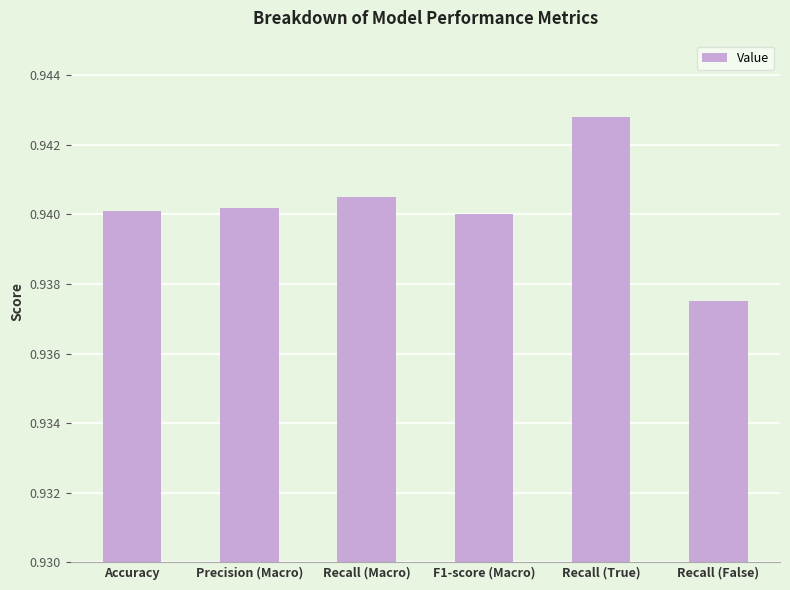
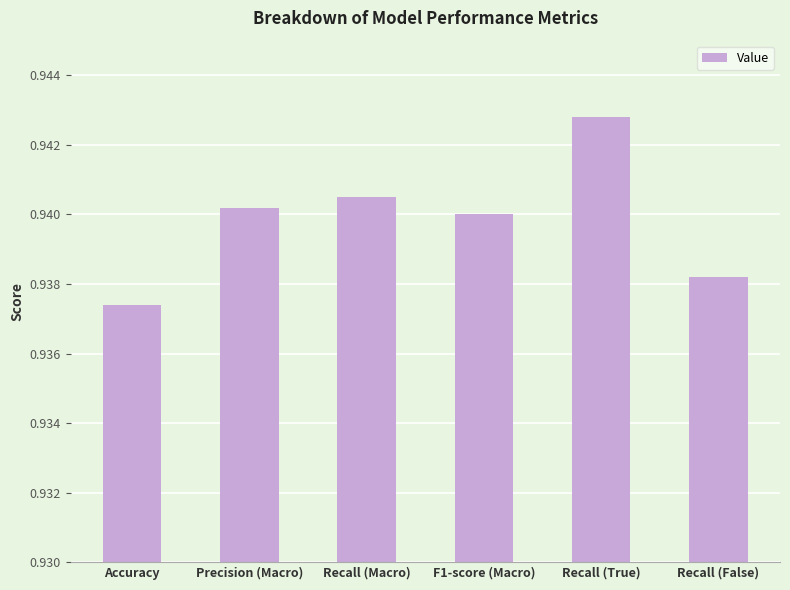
Accuracy: 0.9401 -> 0.9374
Recall (False): 0.9375 -> 0.9382
